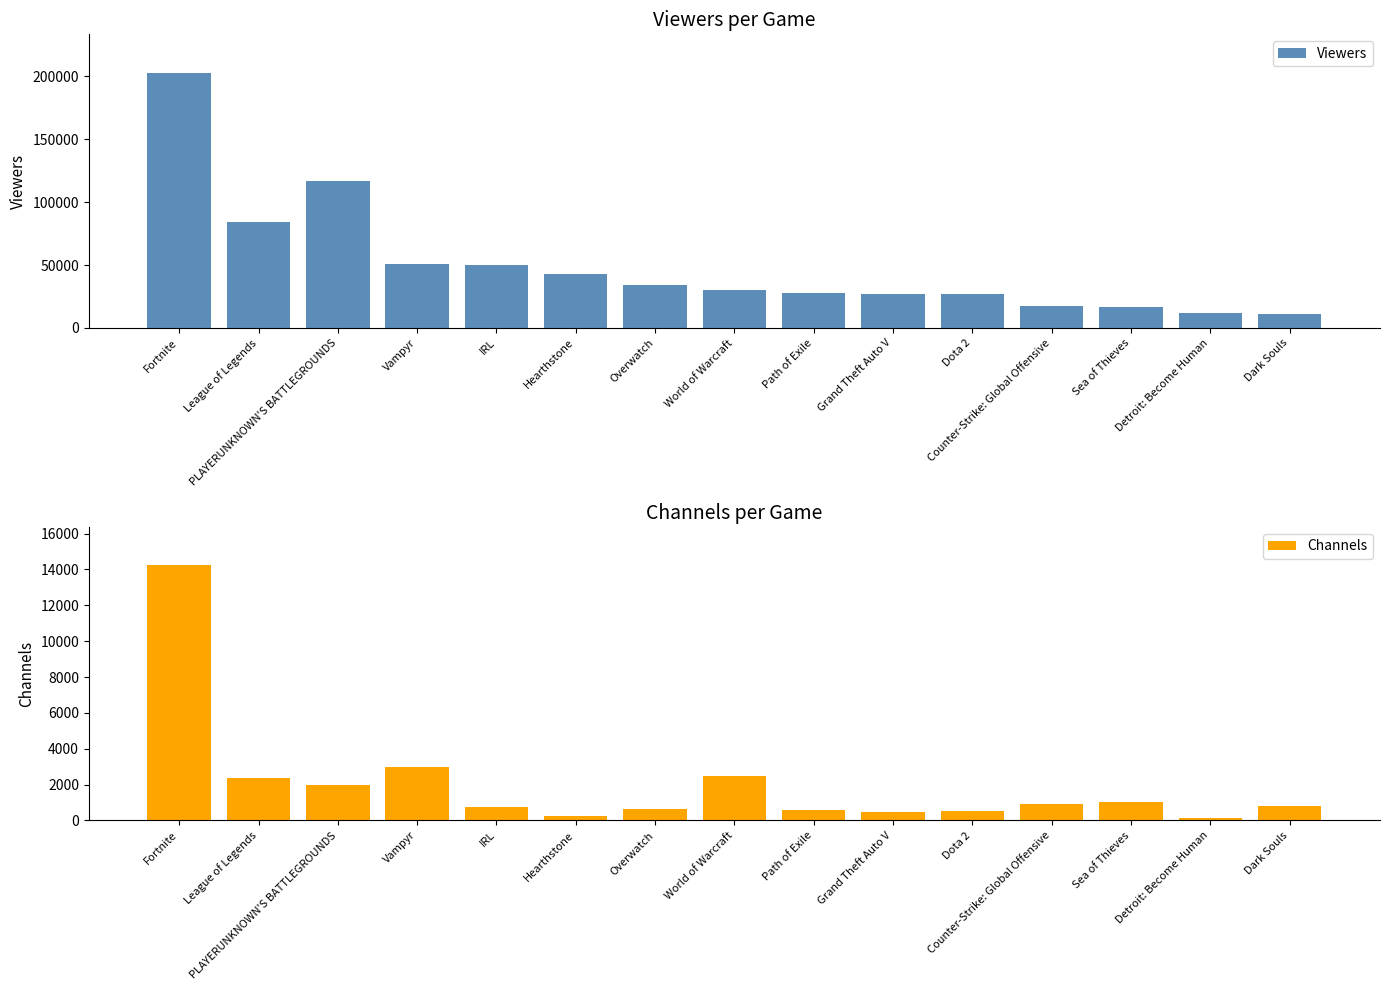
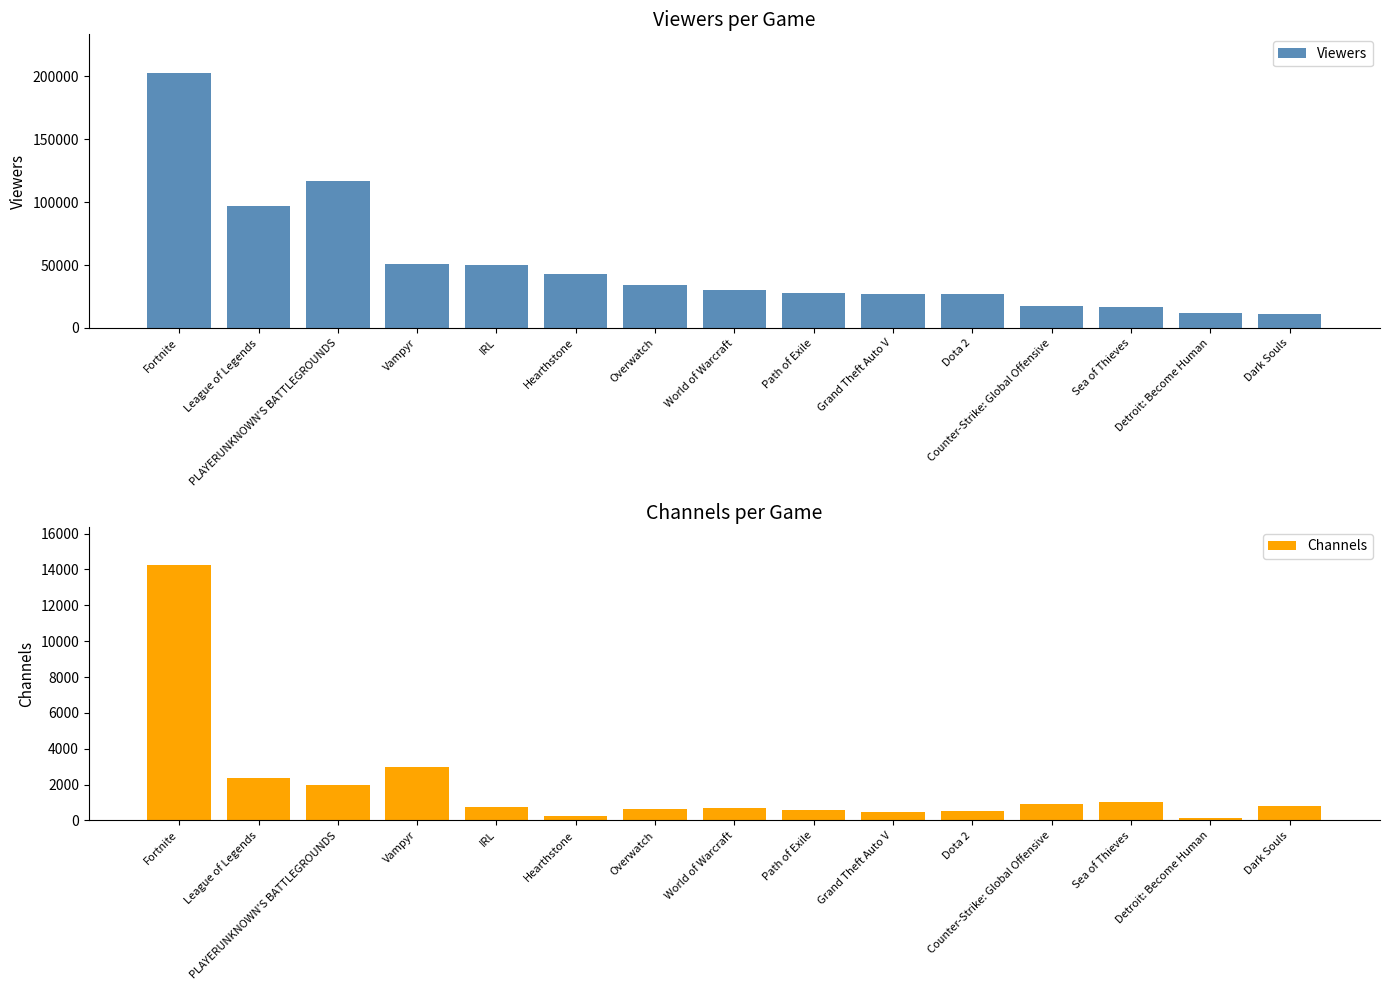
Viewers per Game, League of Legends: 84000 -> 97000
Channels per Game, World of Warcraft: 2500 -> 700
